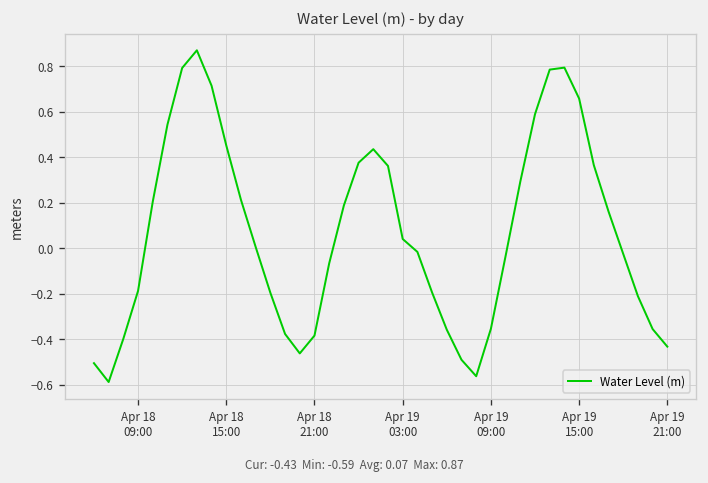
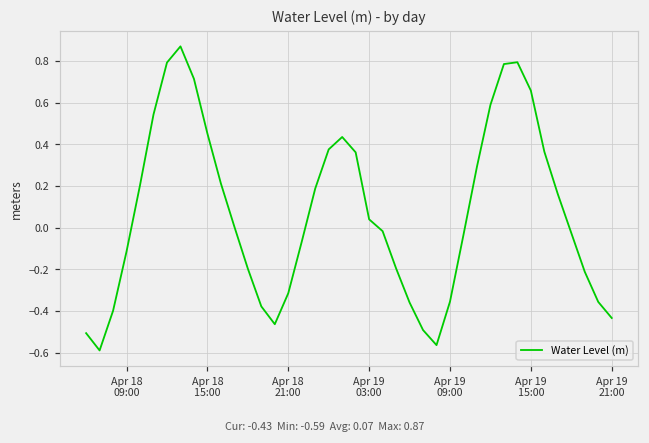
Apr 18 09:00: -0.19 -> -0.11
Apr 18 21:00: -0.38 -> -0.31
